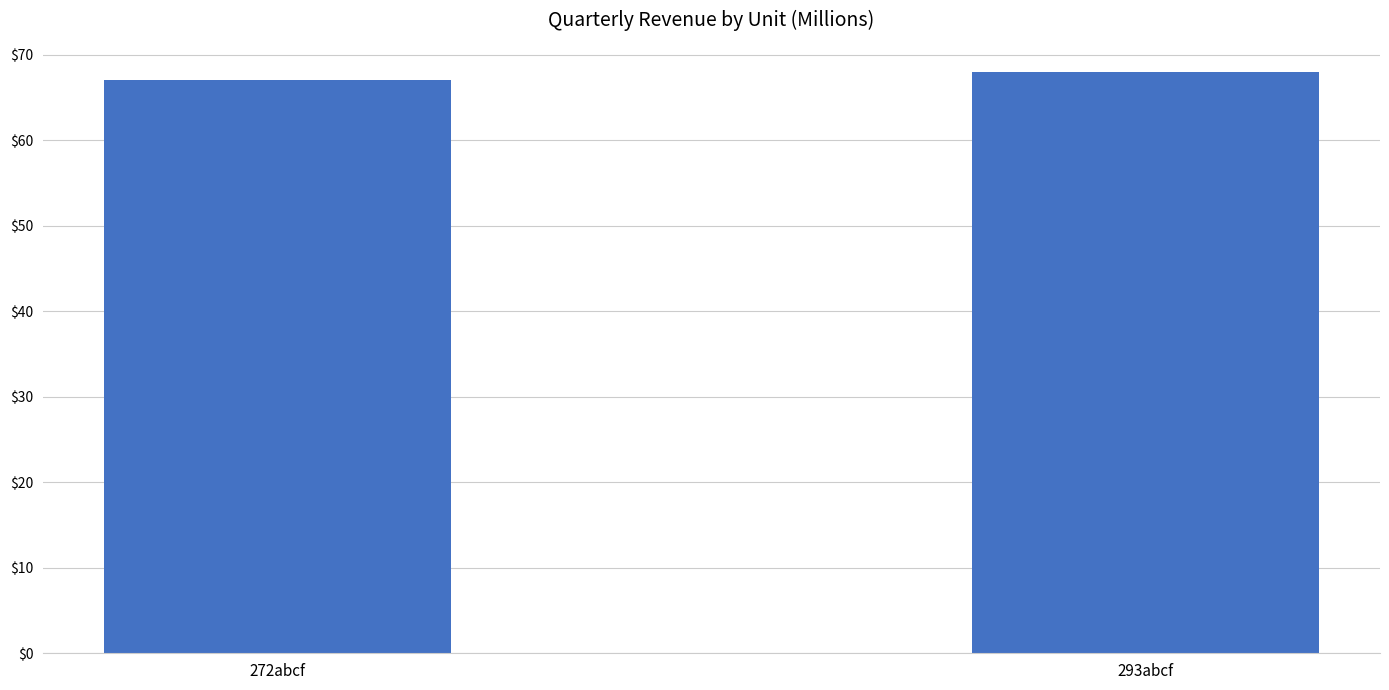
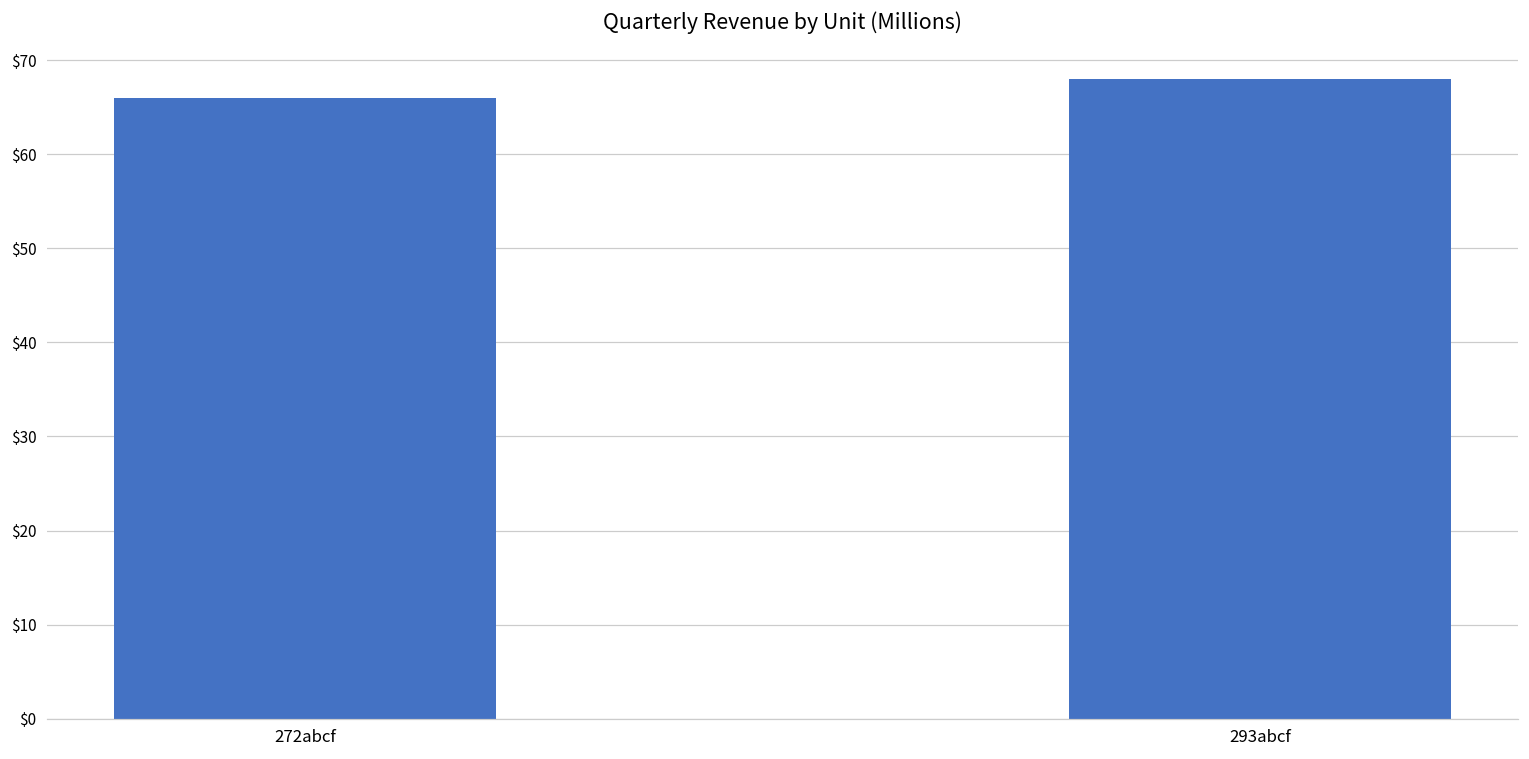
272abcf: $67 -> $66
